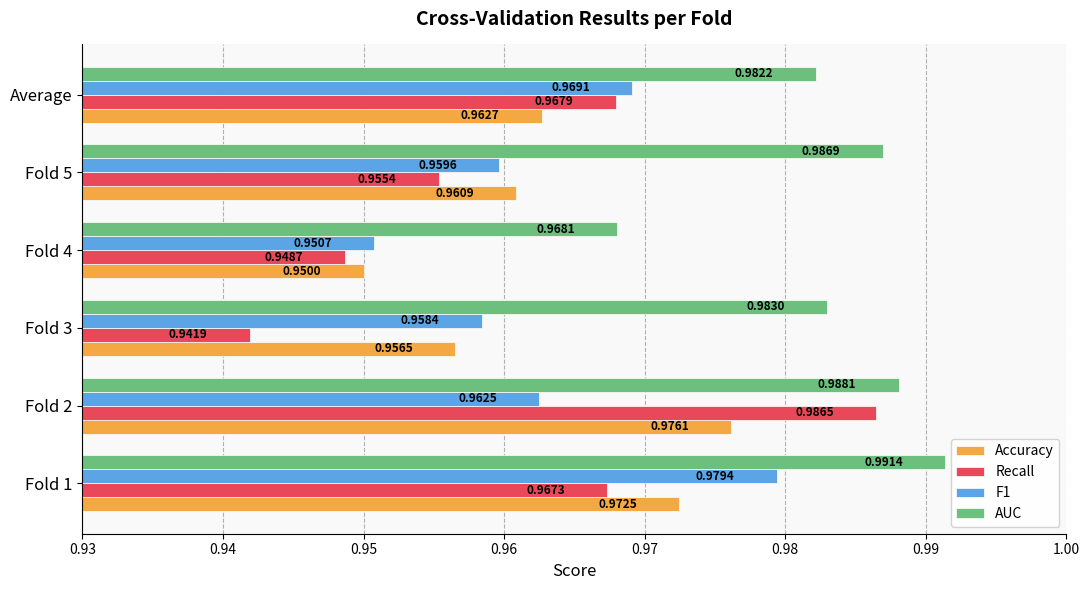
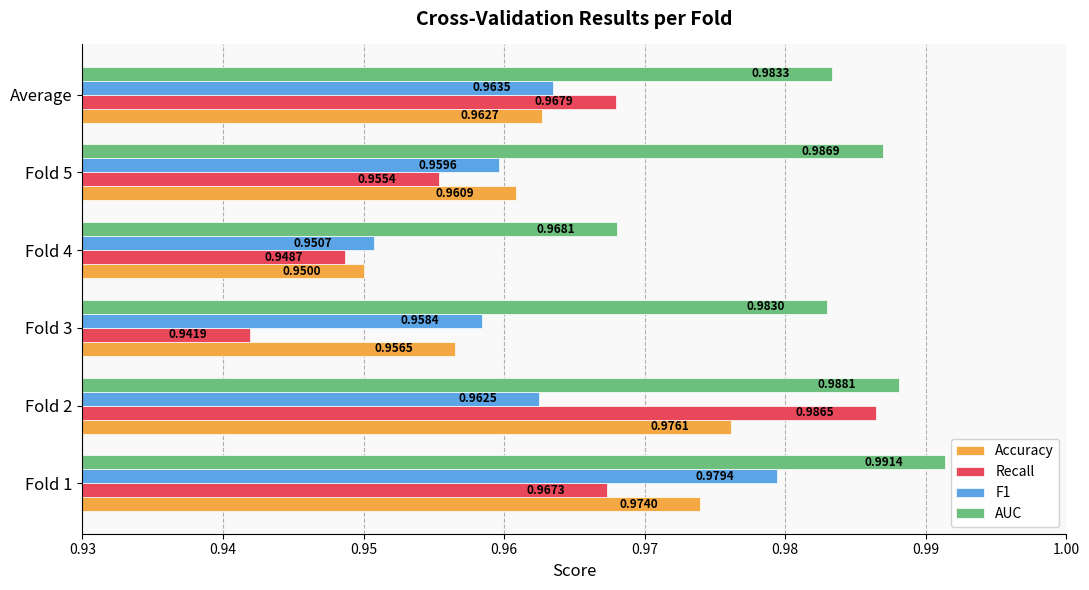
AUC, Average: 0.9822 -> 0.9833
F1, Average: 0.9691 -> 0.9635
Accuracy, Fold 1: 0.9725 -> 0.9740
